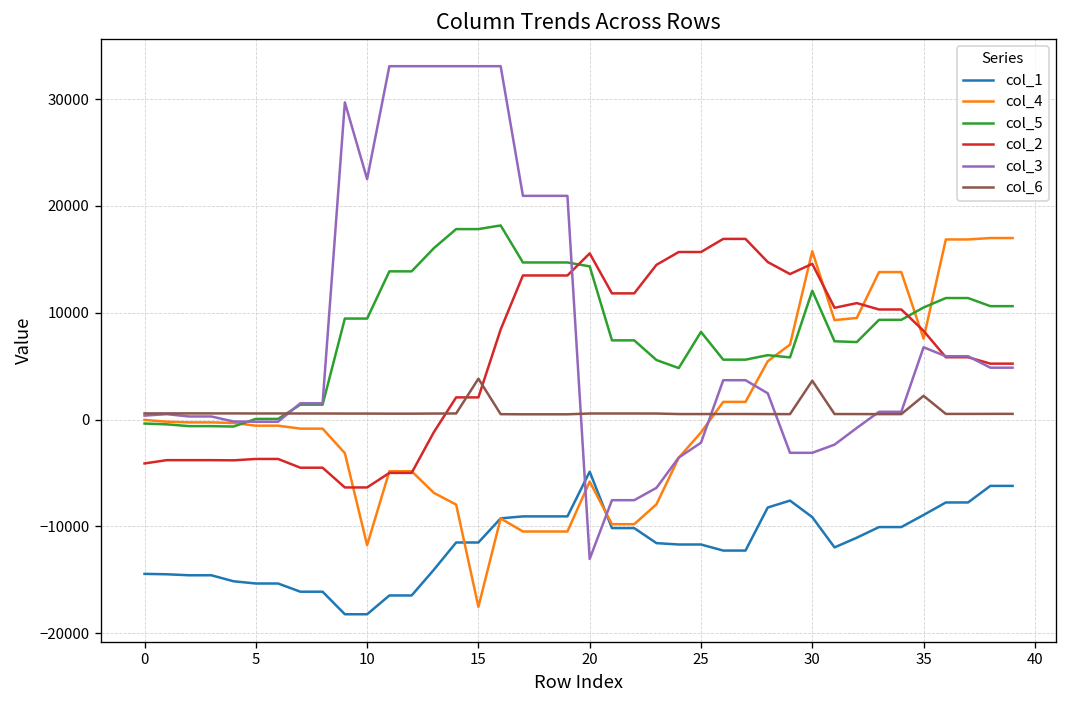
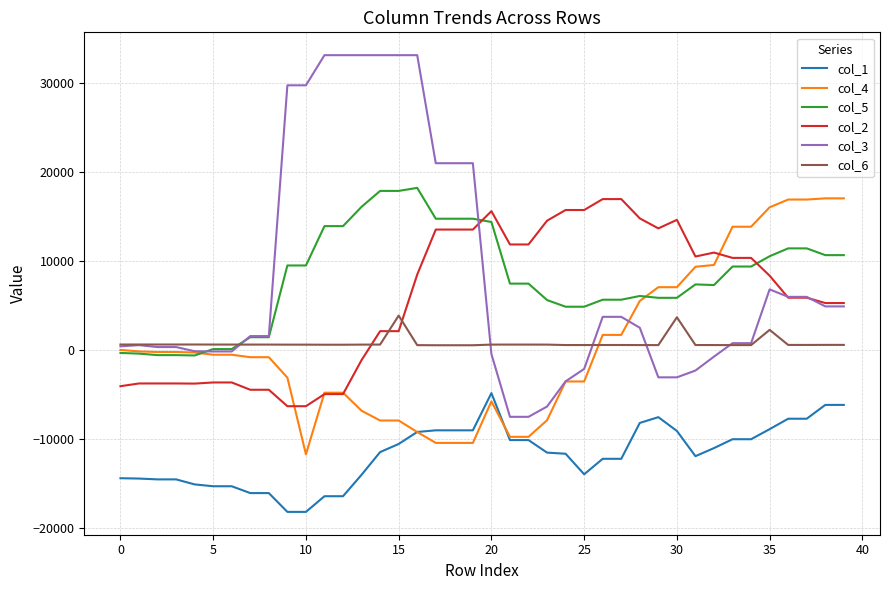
col_3, 10: 23000 -> 30000
col_1, 15: -12000 -> -11000
col_4, 15: -18000 -> -8000
col_3, 20: -13000 -> 0
col_1, 25: -12000 -> -14000
col_4, 25: -1000 -> -4000
col_5, 25: 8000 -> 5000
col_4, 30: 16000 -> 7000
col_5, 30: 12000 -> 6000
col_4, 35: 8000 -> 16000
